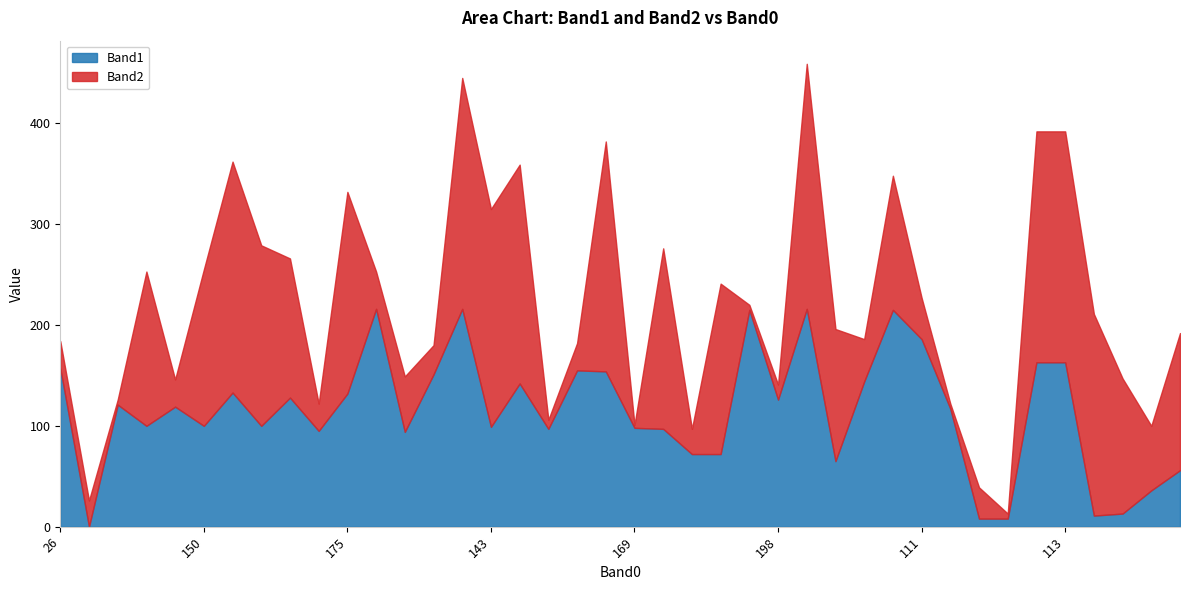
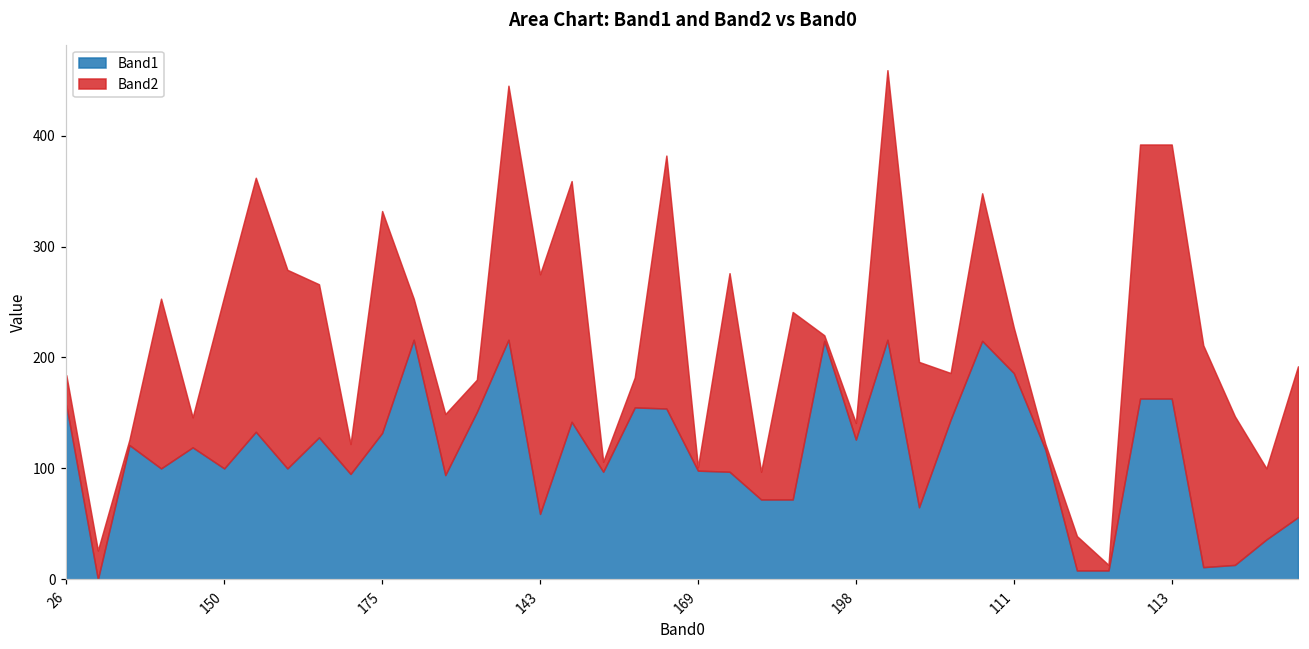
Band1, 143: 99 -> 59
